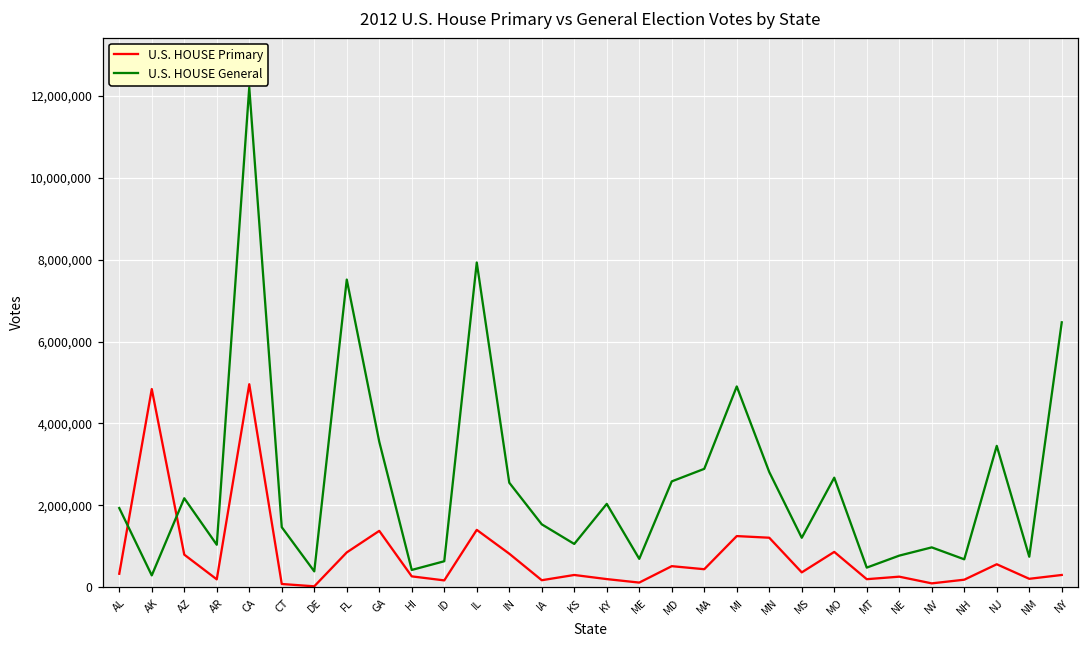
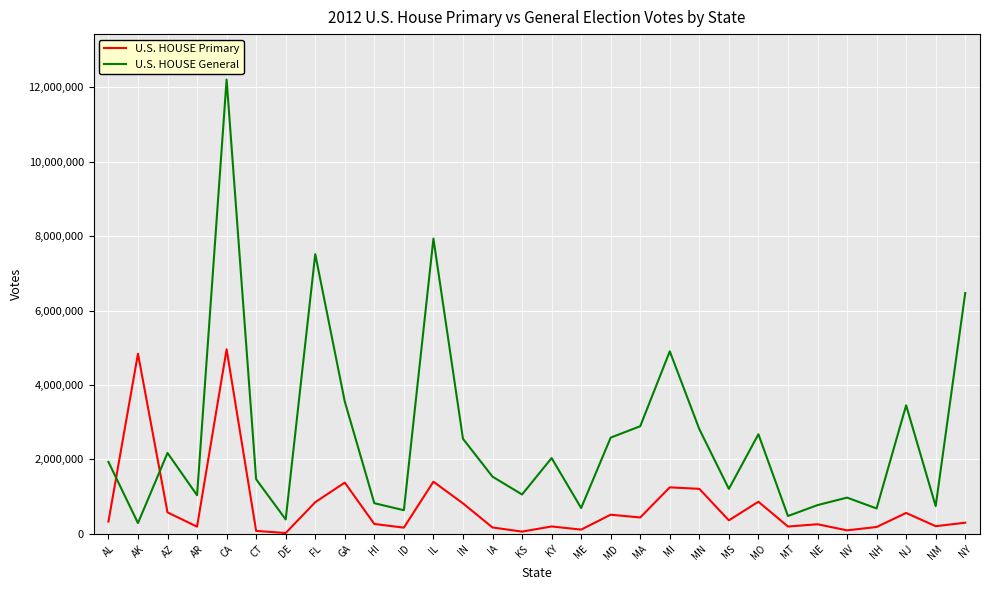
U.S. HOUSE Primary, AZ: 800,000 -> 600,000
U.S. HOUSE General, HI: 400,000 -> 800,000
U.S. HOUSE Primary, KS: 300,000 -> 100,000
